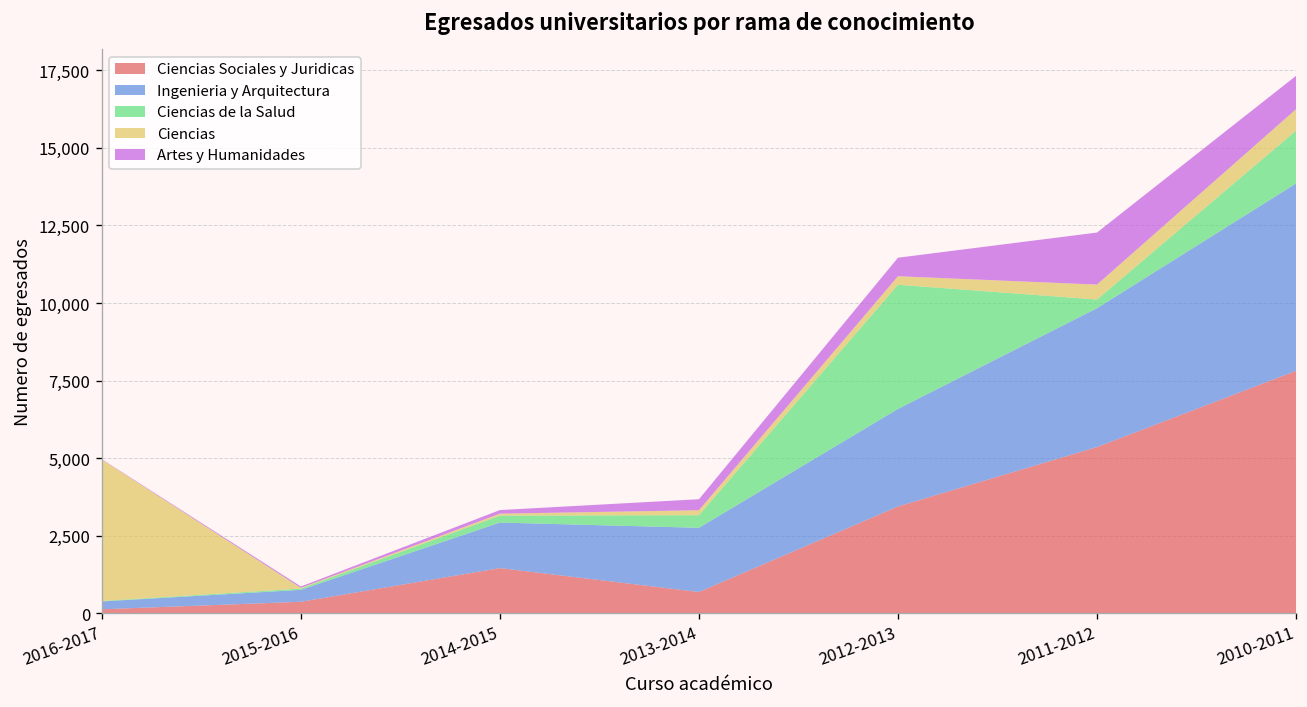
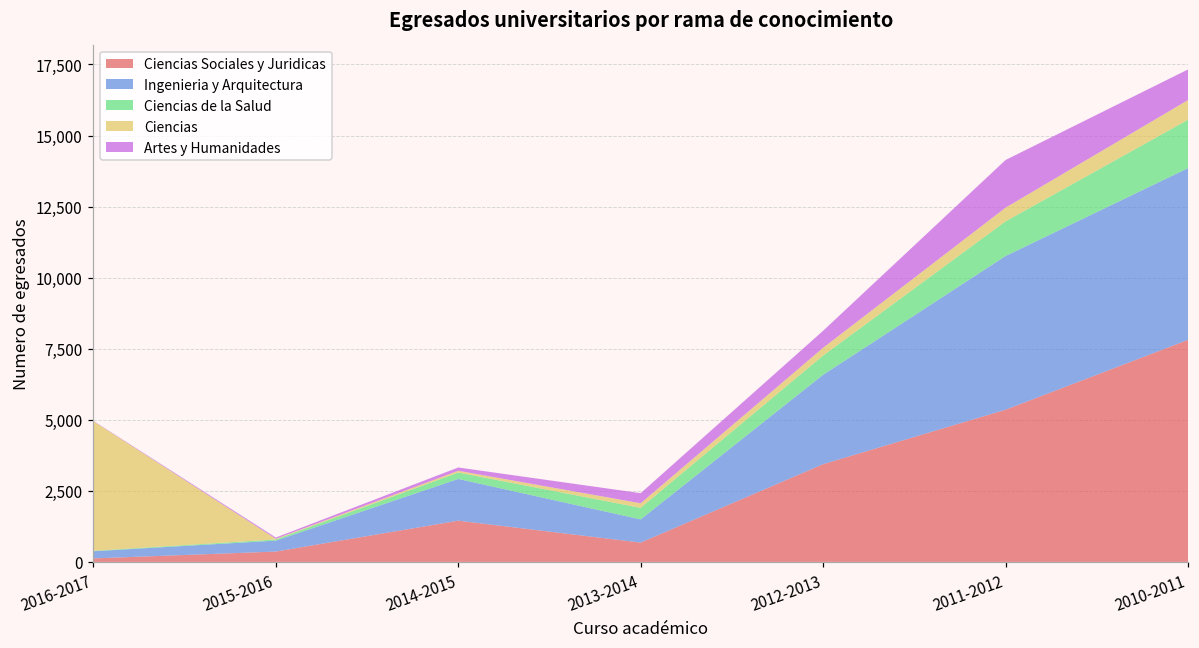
Ingenieria y Arquitectura, 2013-2014: 2,100 -> 800
Ciencias de la Salud, 2012-2013: 4,000 -> 700
Ingenieria y Arquitectura, 2011-2012: 4,500 -> 5,400
Ciencias de la Salud, 2011-2012: 300 -> 1,200
